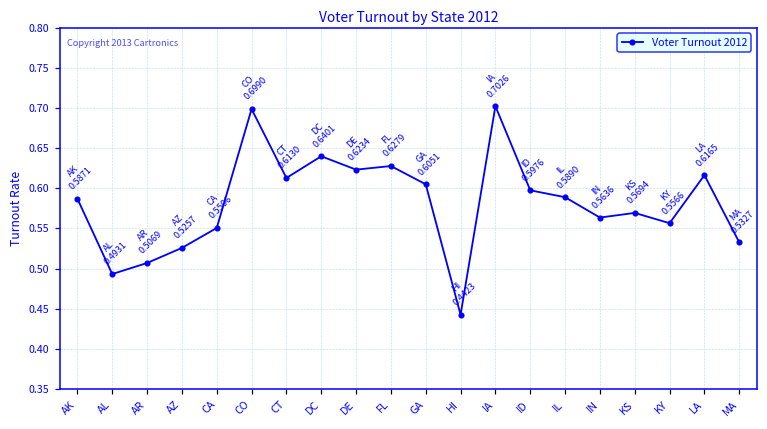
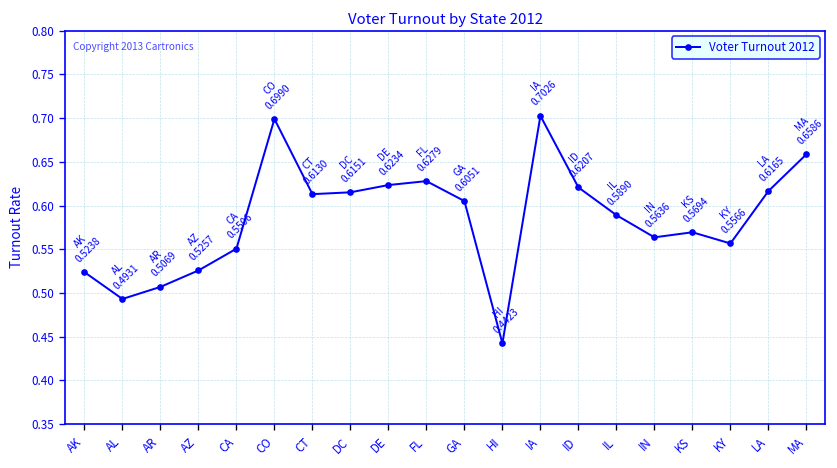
AK: 0.5871 -> 0.5238
DC: 0.6401 -> 0.6151
ID: 0.5976 -> 0.6207
MA: 0.5327 -> 0.6586
